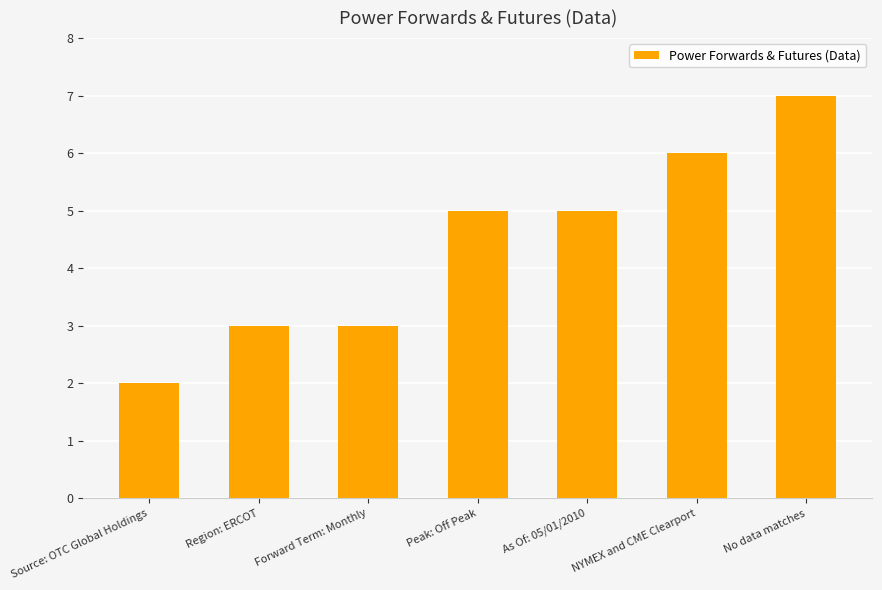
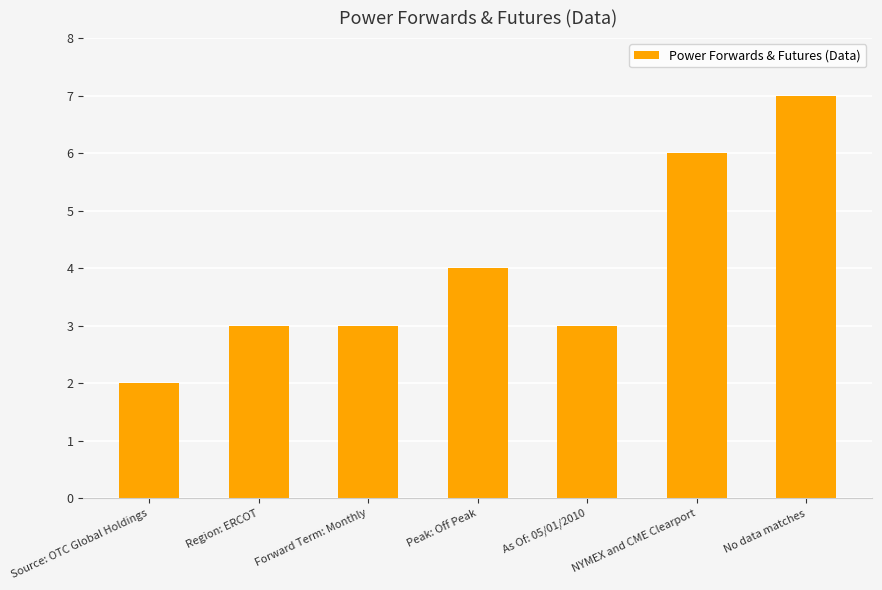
Peak: Off Peak: 5 -> 4
As Of: 05/01/2010: 5 -> 3
